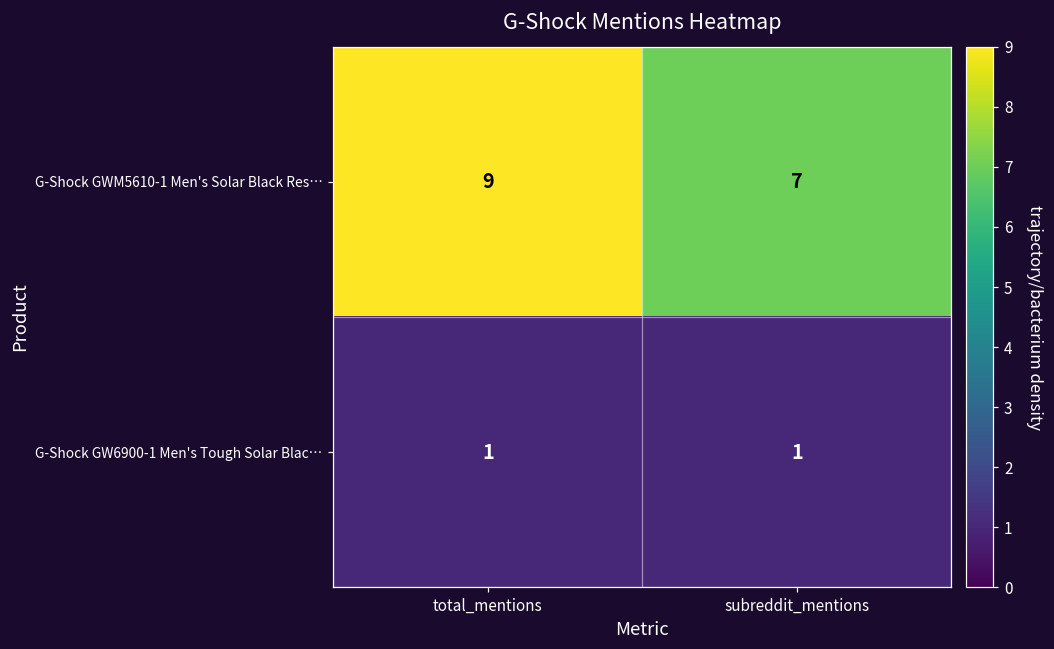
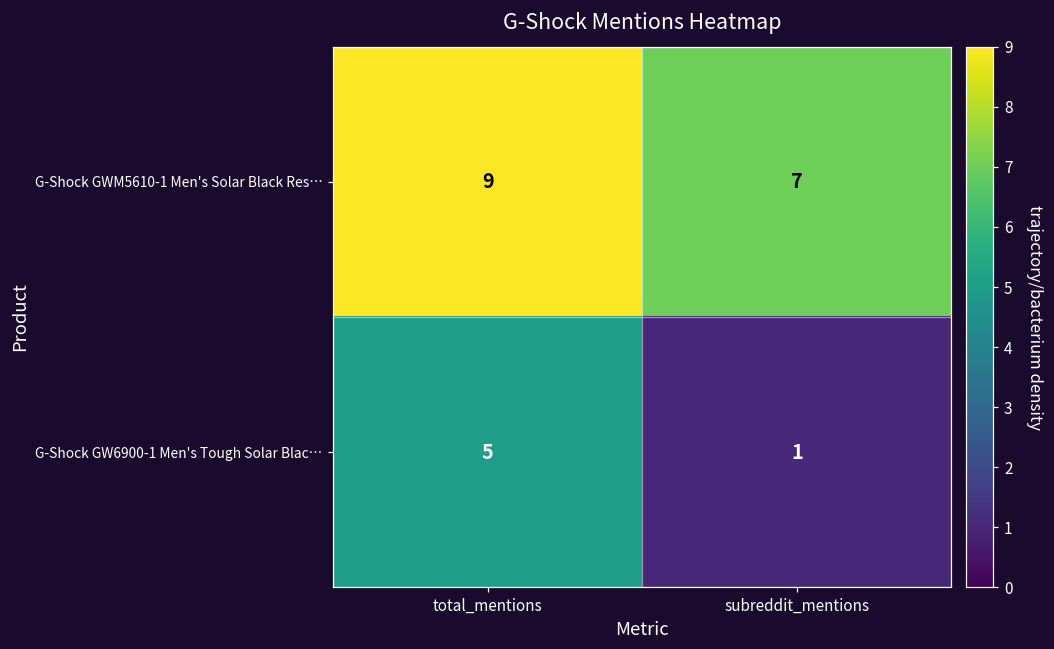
G-Shock GW6900-1 Men's Tough Solar Blac…, total_mentions: 1 -> 5
